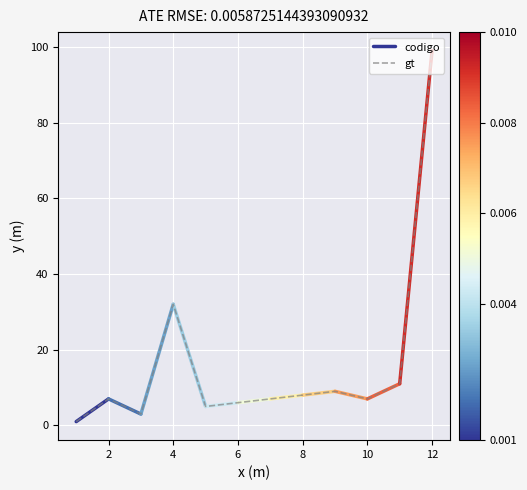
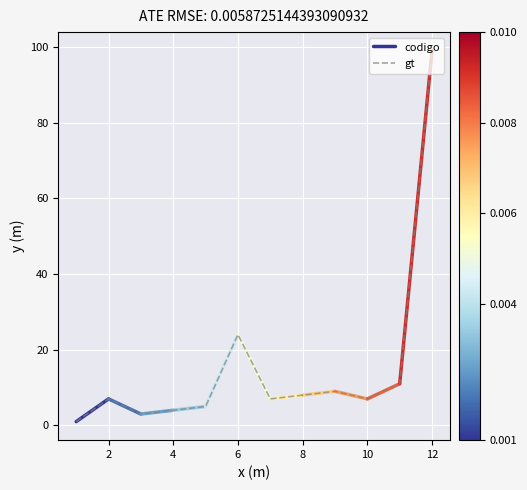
gt, 4: 32 -> 4
gt, 6: 6 -> 24
